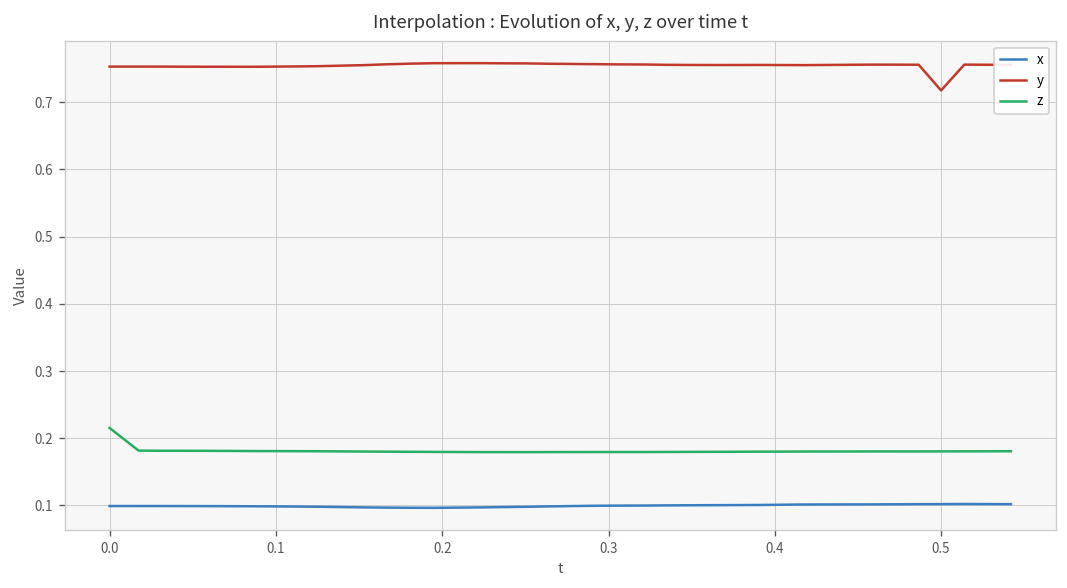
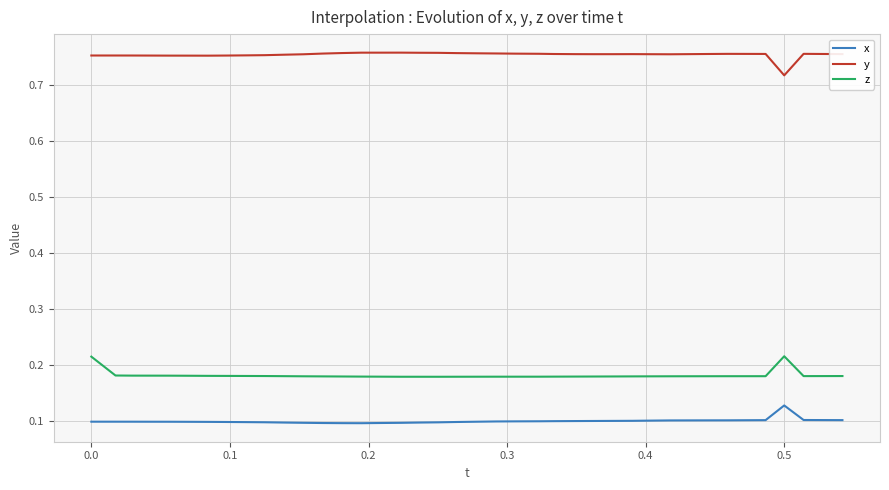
x, 0.5: 0.10 -> 0.13
z, 0.5: 0.18 -> 0.22
